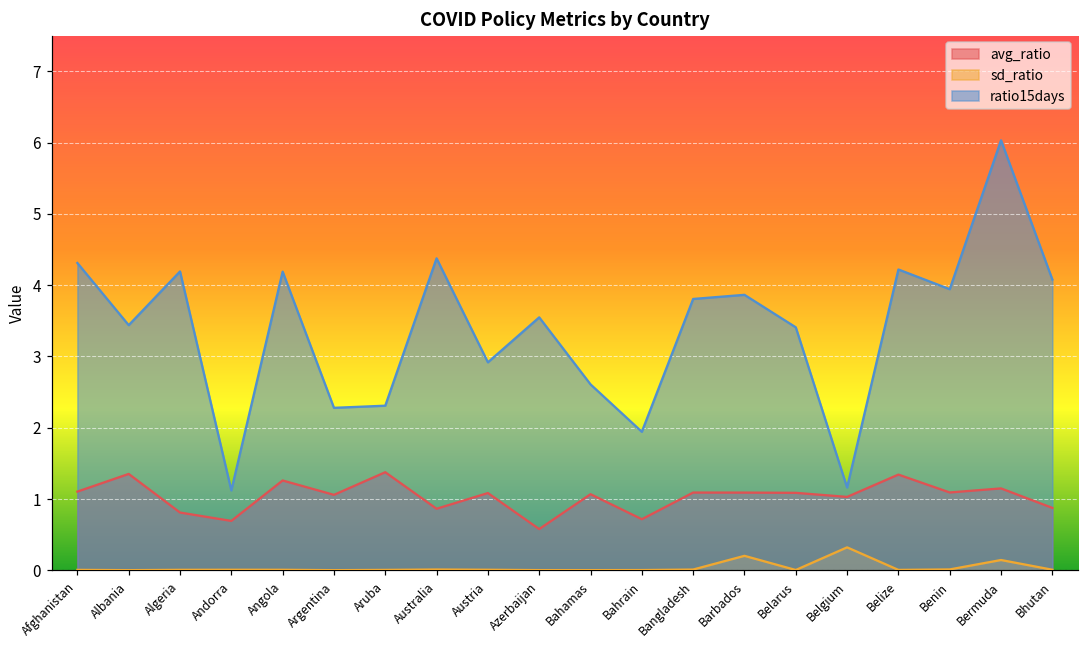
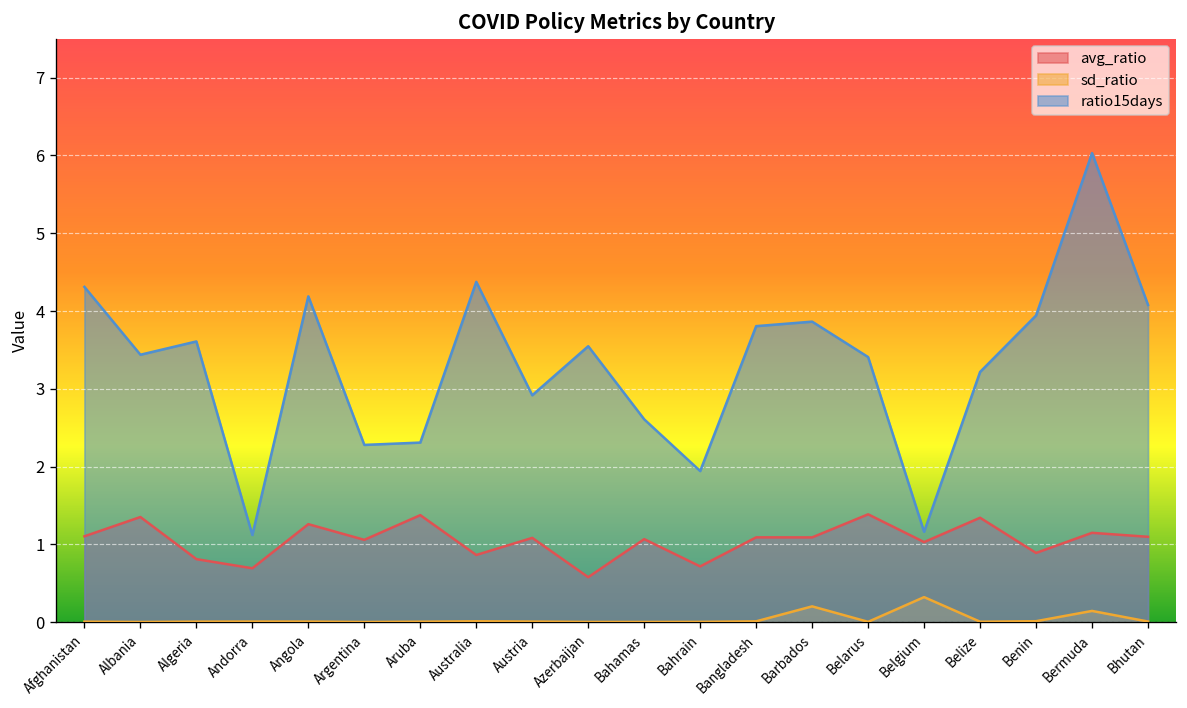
ratio15days, Algeria: 4.2 -> 3.6
avg_ratio, Belarus: 1.1 -> 1.4
ratio15days, Belize: 4.2 -> 3.2
avg_ratio, Benin: 1.1 -> 0.9
avg_ratio, Bhutan: 0.9 -> 1.1
